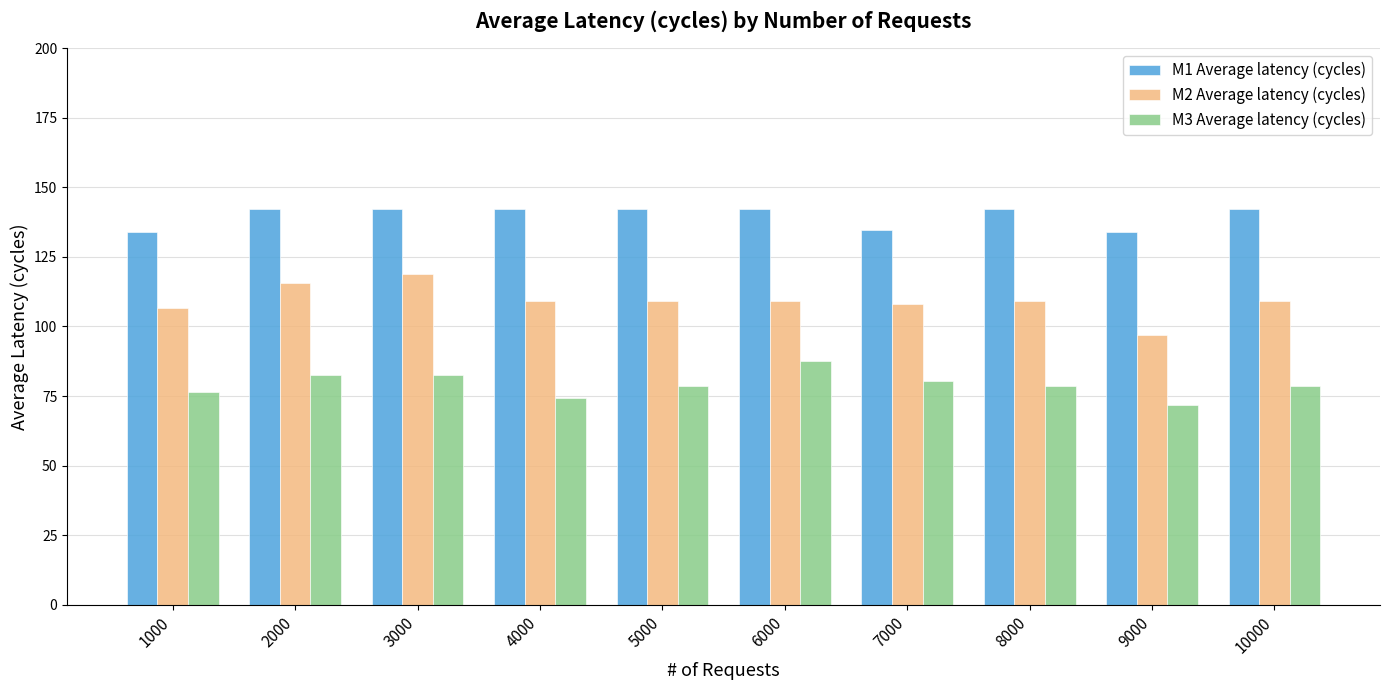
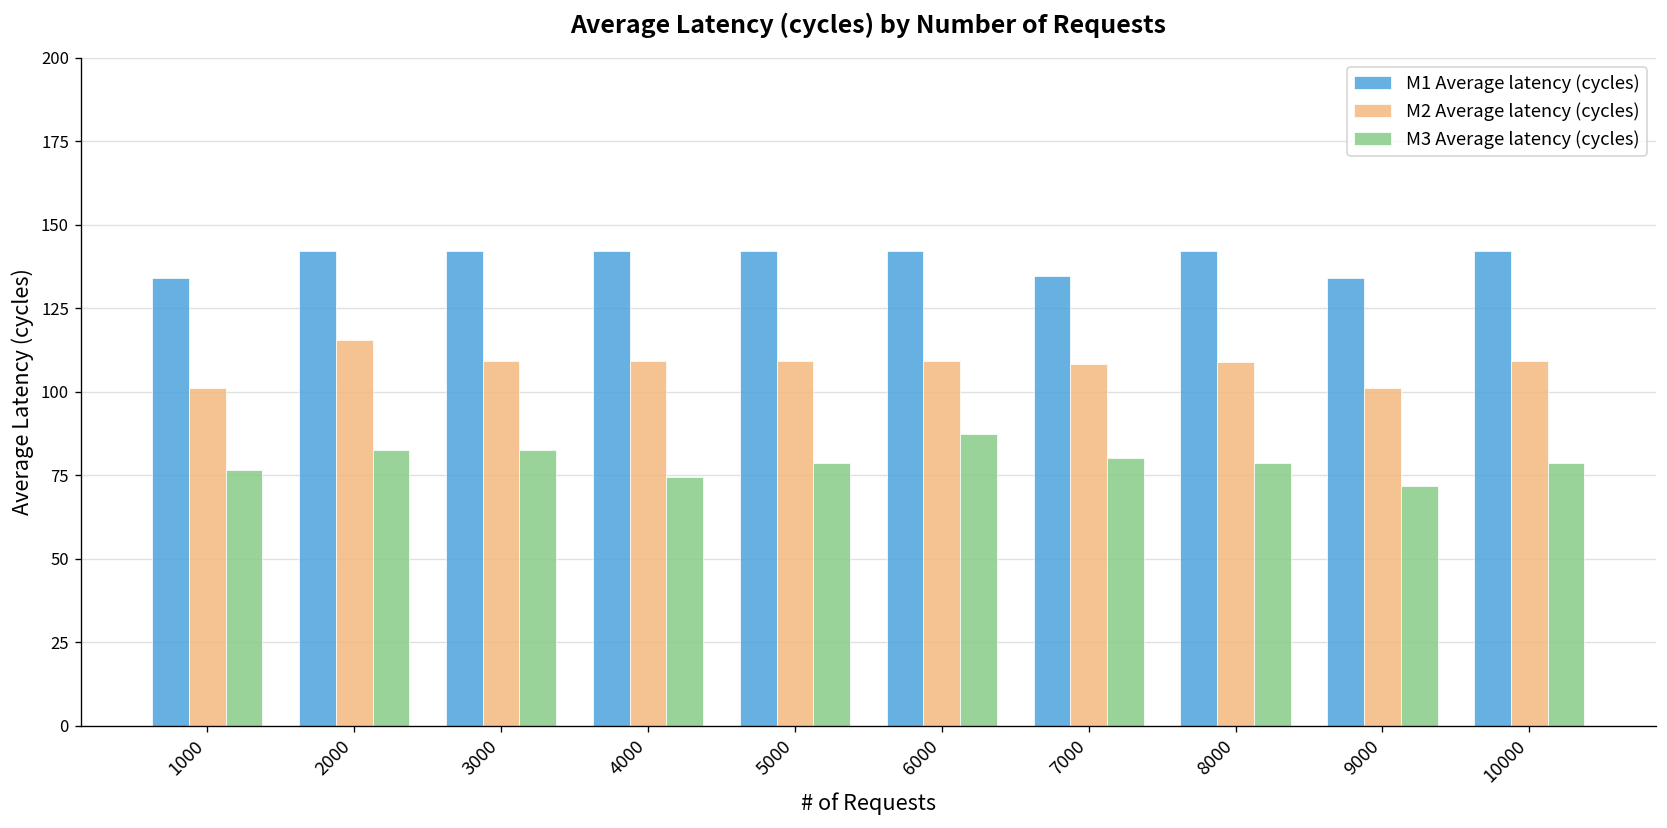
M2 Average latency (cycles), 1000: 107 -> 101
M2 Average latency (cycles), 3000: 119 -> 109
M2 Average latency (cycles), 9000: 97 -> 101
